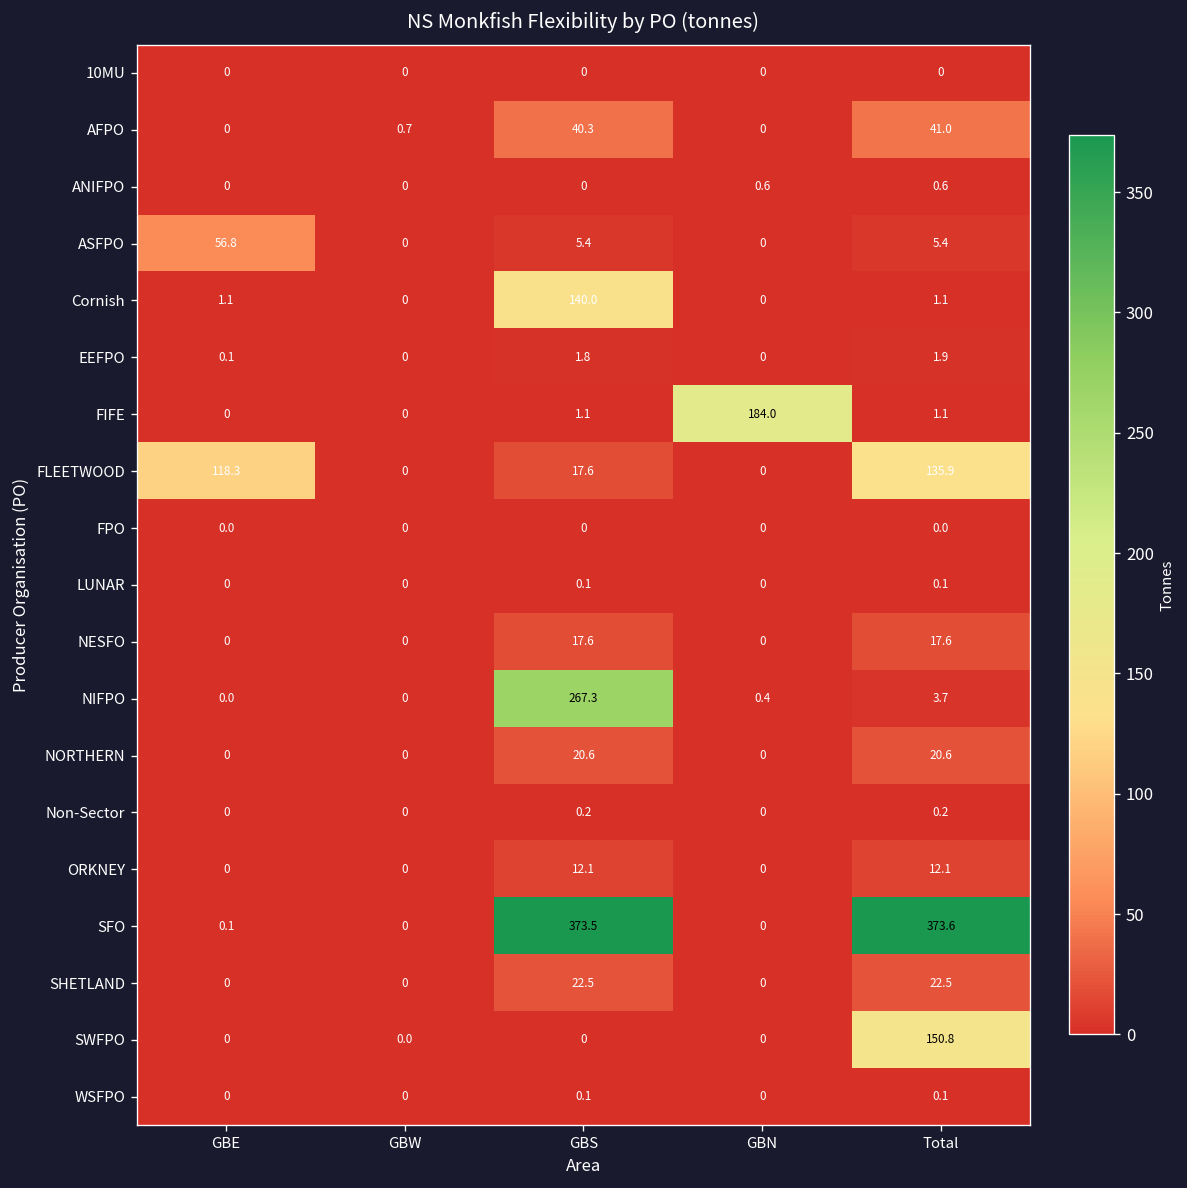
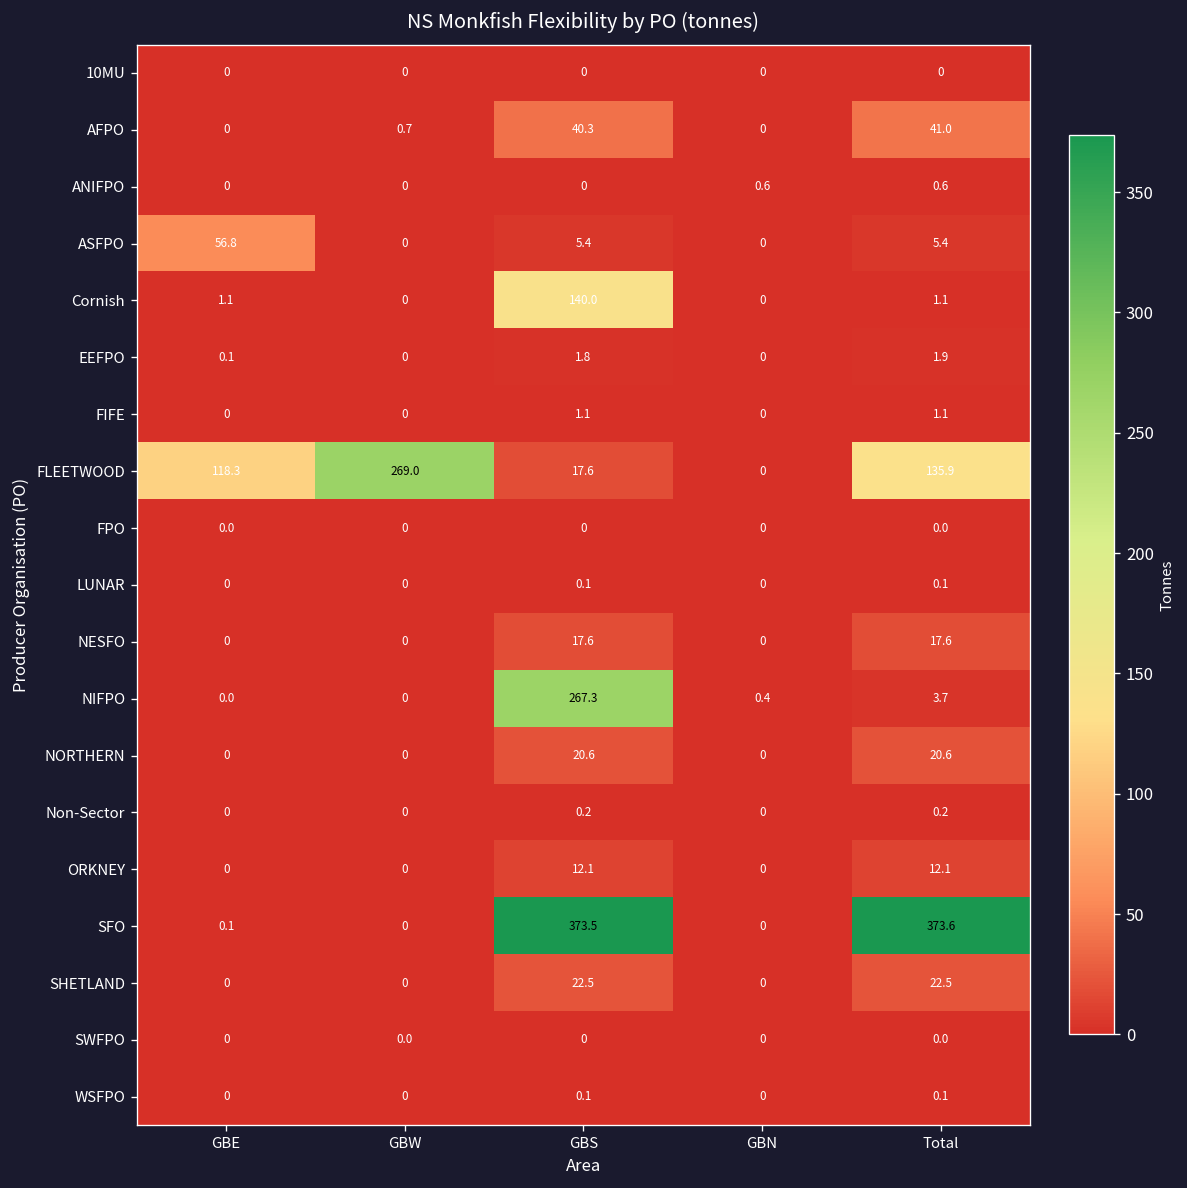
FIFE, GBN: 184.0 -> 0
FLEETWOOD, GBW: 0 -> 269.0
SWFPO, Total: 150.8 -> 0.0
